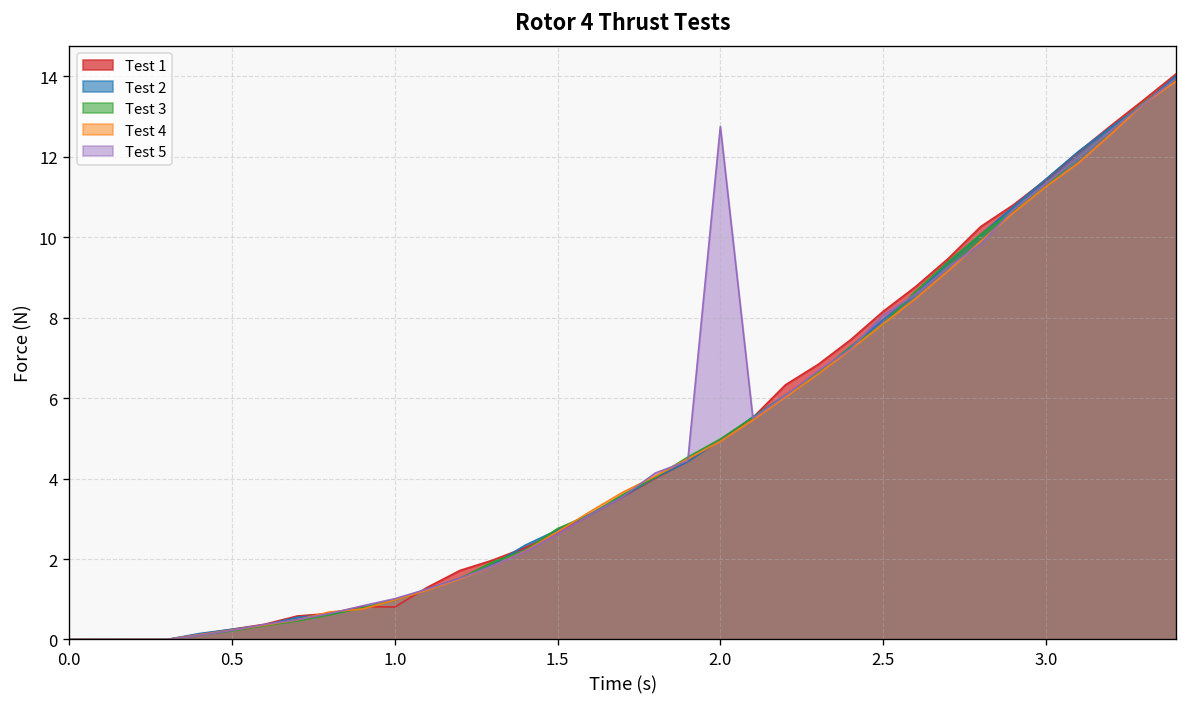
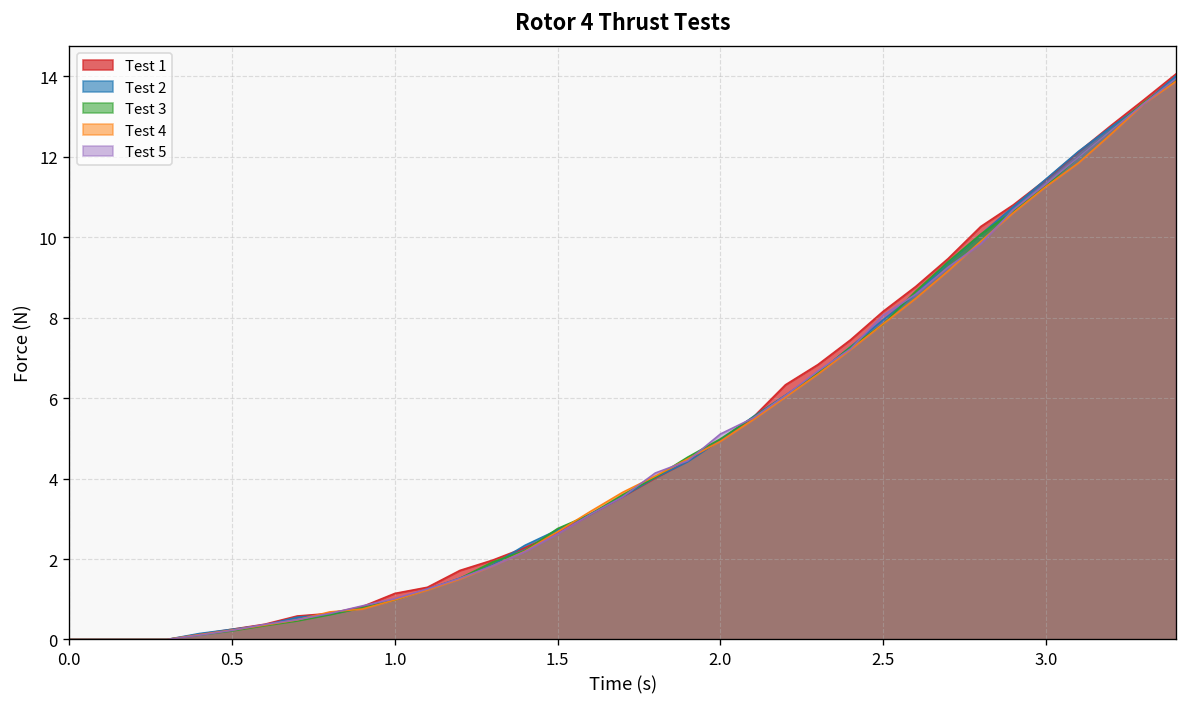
Test 1, 1.0: 0.8 -> 1.1
Test 5, 2.0: 12.8 -> 5.1
